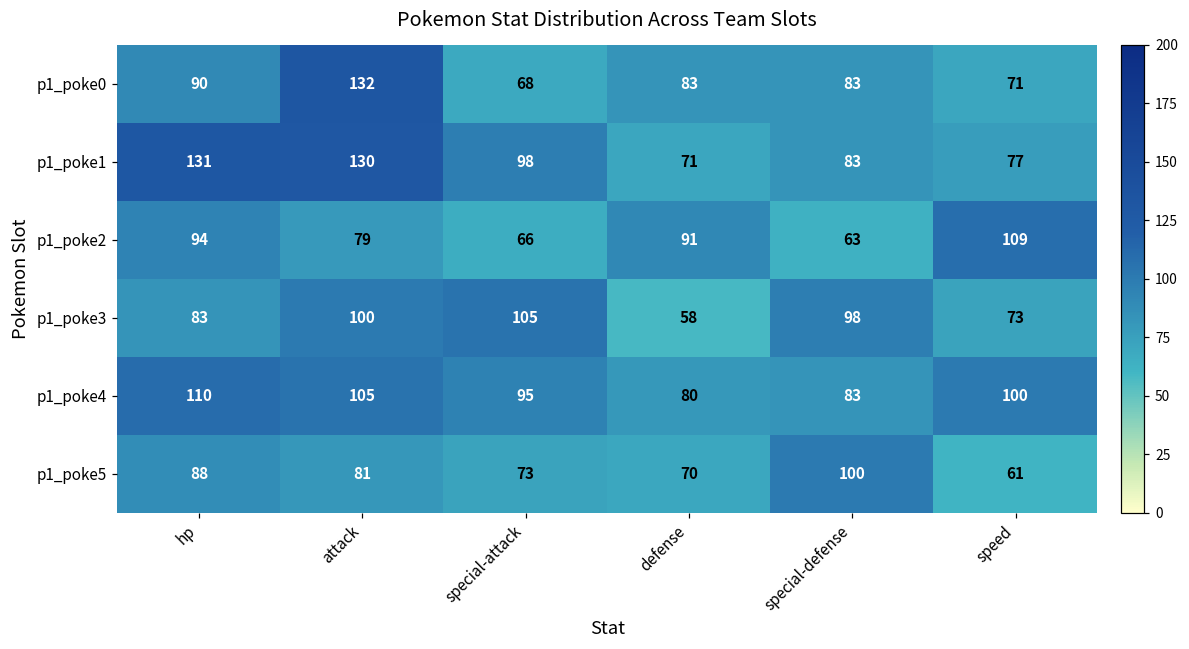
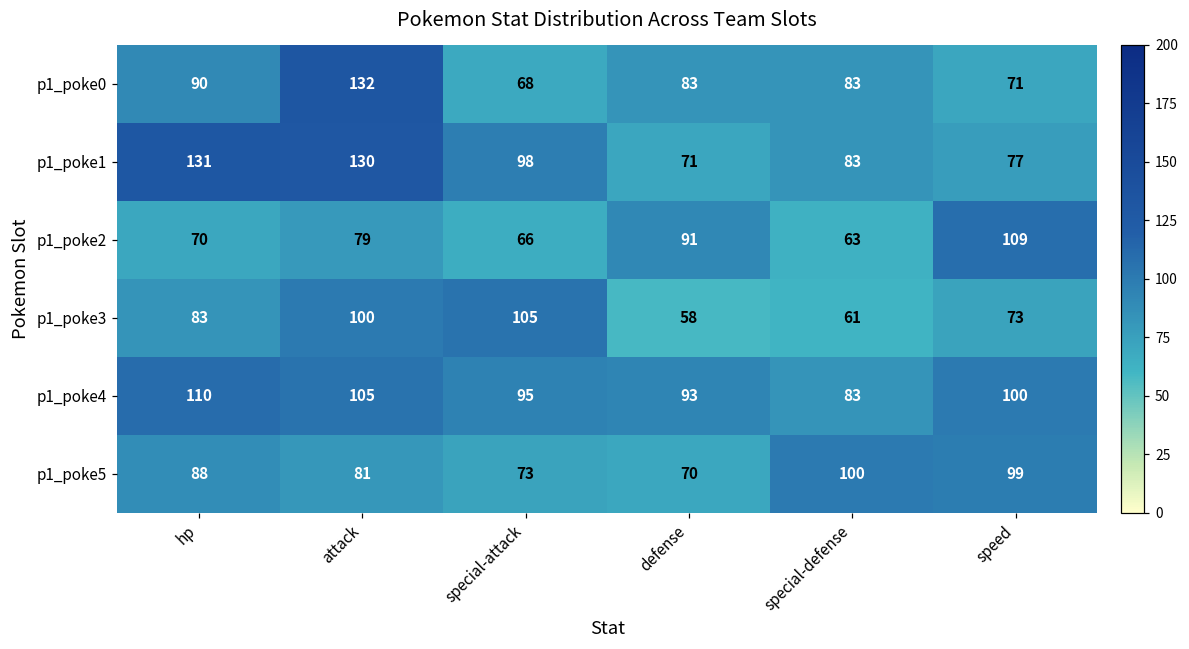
p1_poke2, hp: 94 -> 70
p1_poke3, special-defense: 98 -> 61
p1_poke4, defense: 80 -> 93
p1_poke5, speed: 61 -> 99
